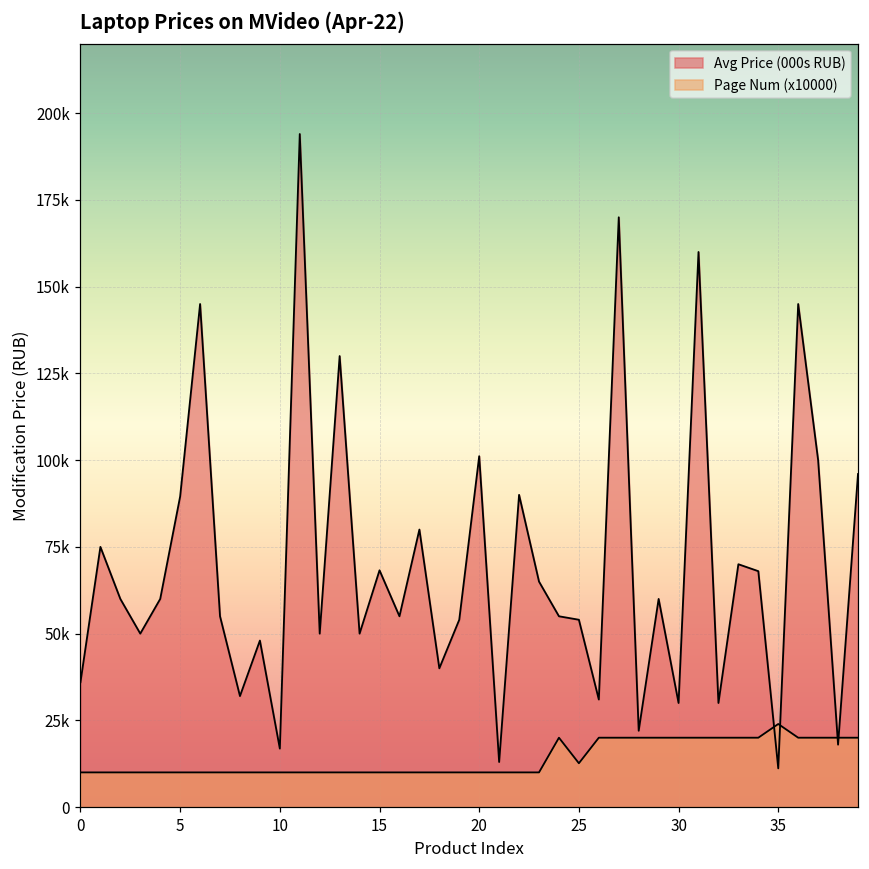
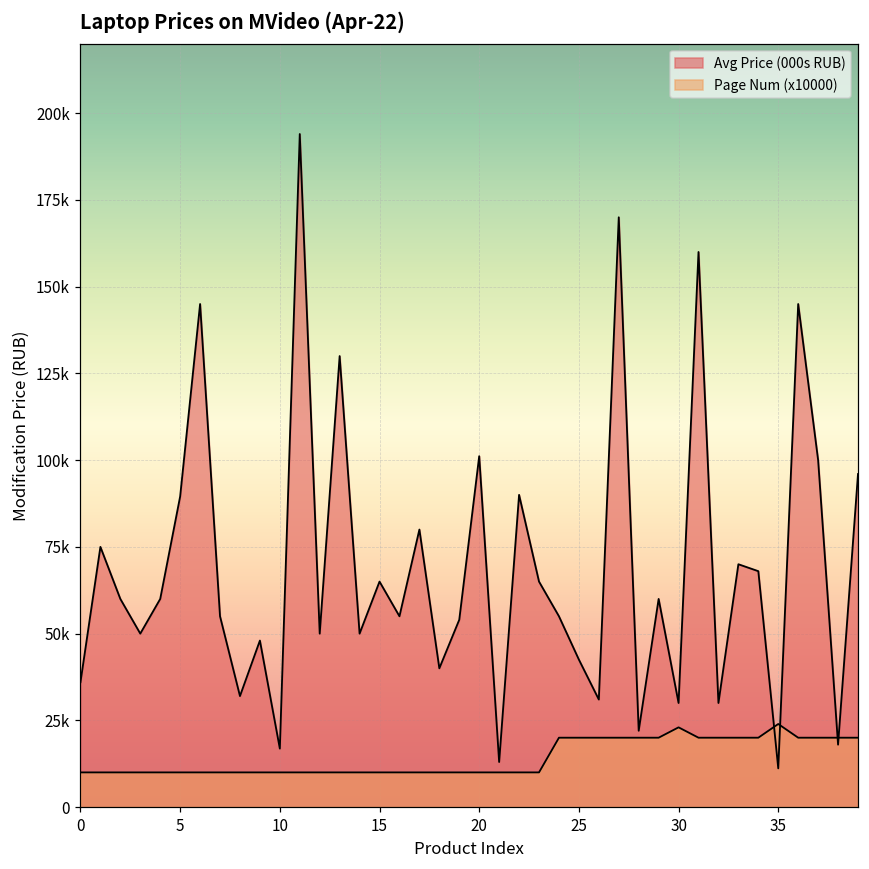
Avg Price (000s RUB), 15: 68000 -> 65000
Avg Price (000s RUB), 25: 54000 -> 43000
Page Num (x10000), 25: 13000 -> 20000
Page Num (x10000), 30: 20000 -> 23000
